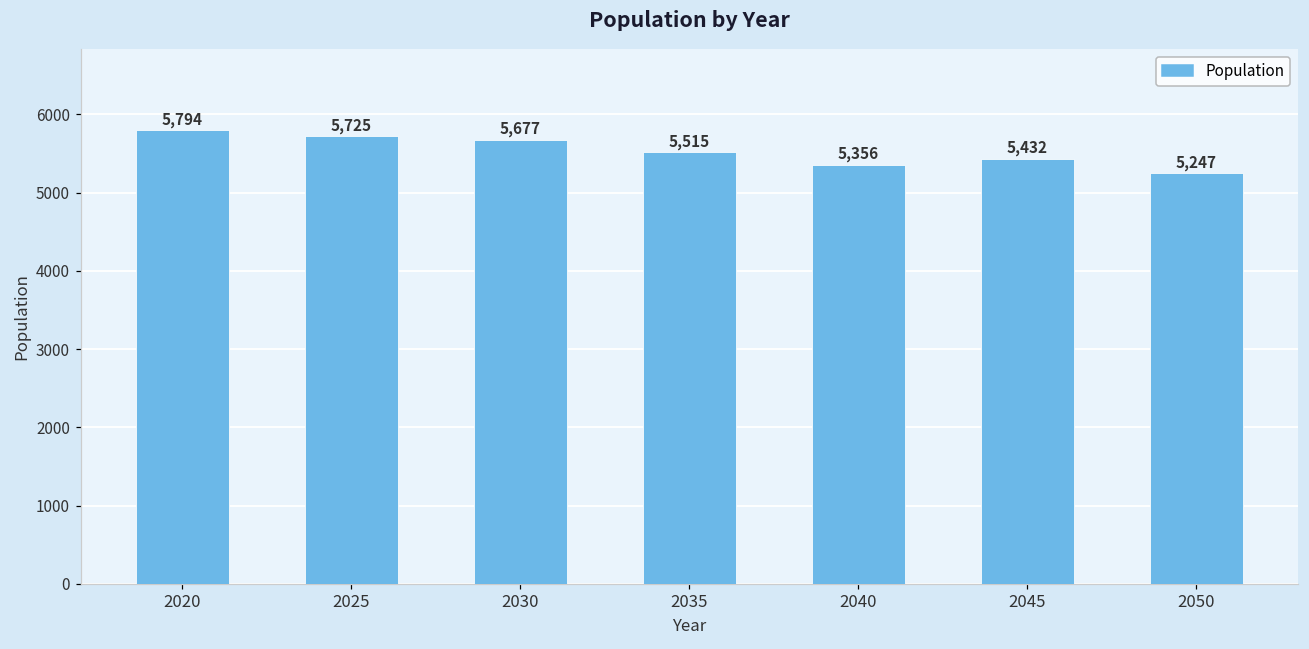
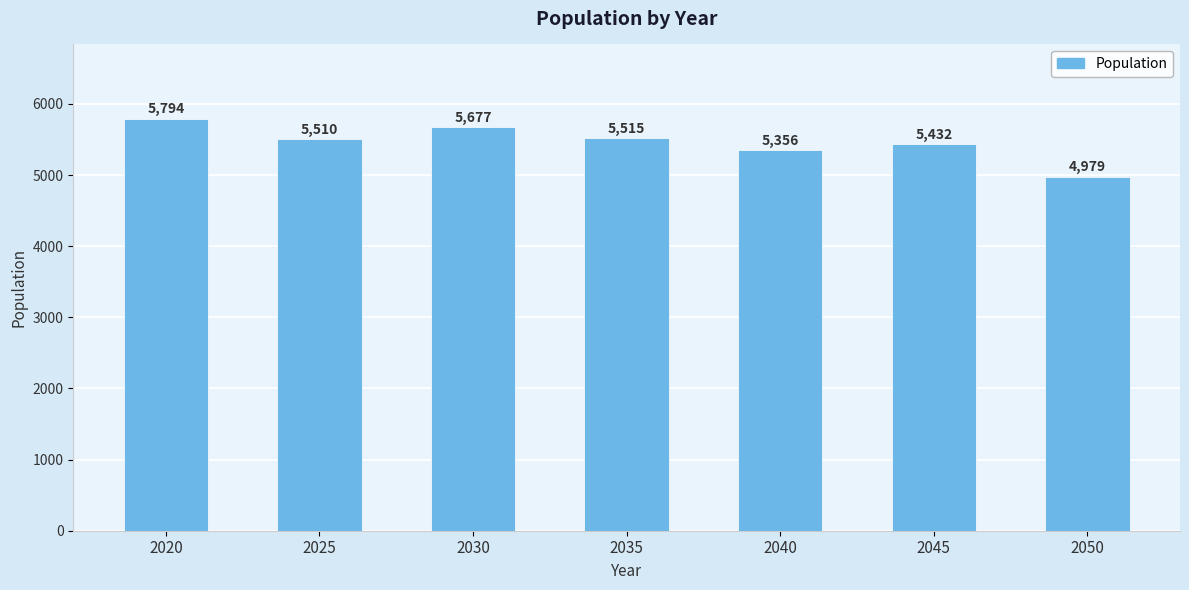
2025: 5,725 -> 5,510
2050: 5,247 -> 4,979
